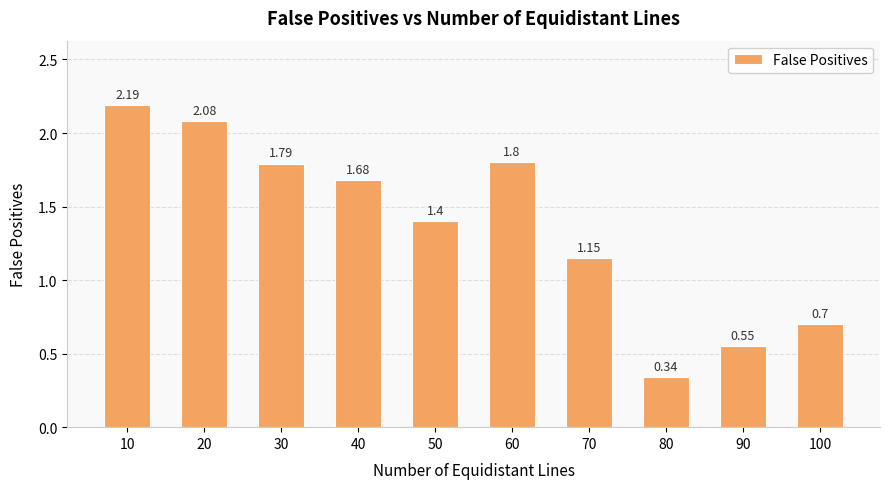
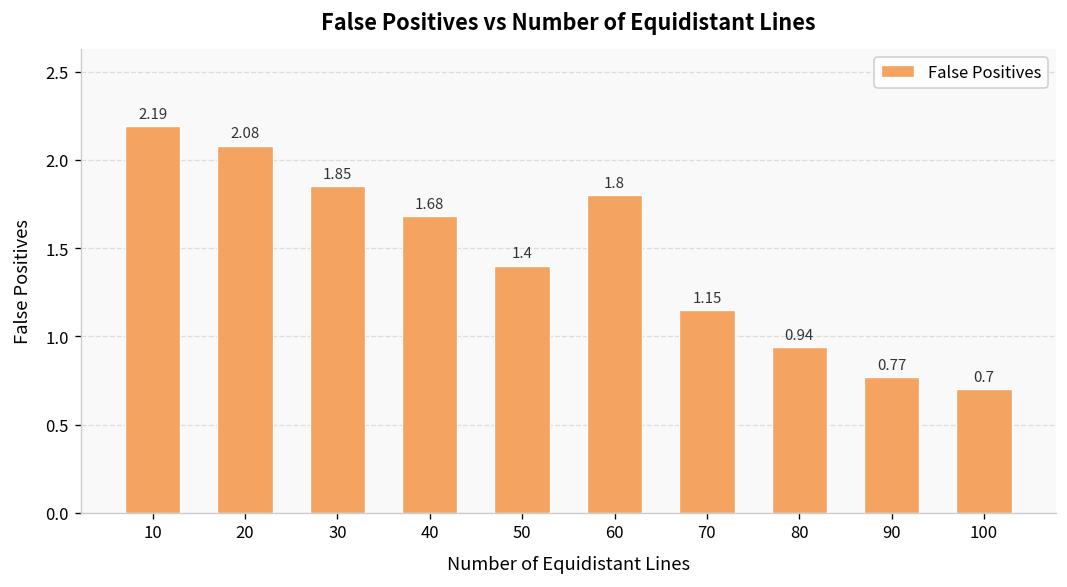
30: 1.79 -> 1.85
80: 0.34 -> 0.94
90: 0.55 -> 0.77
